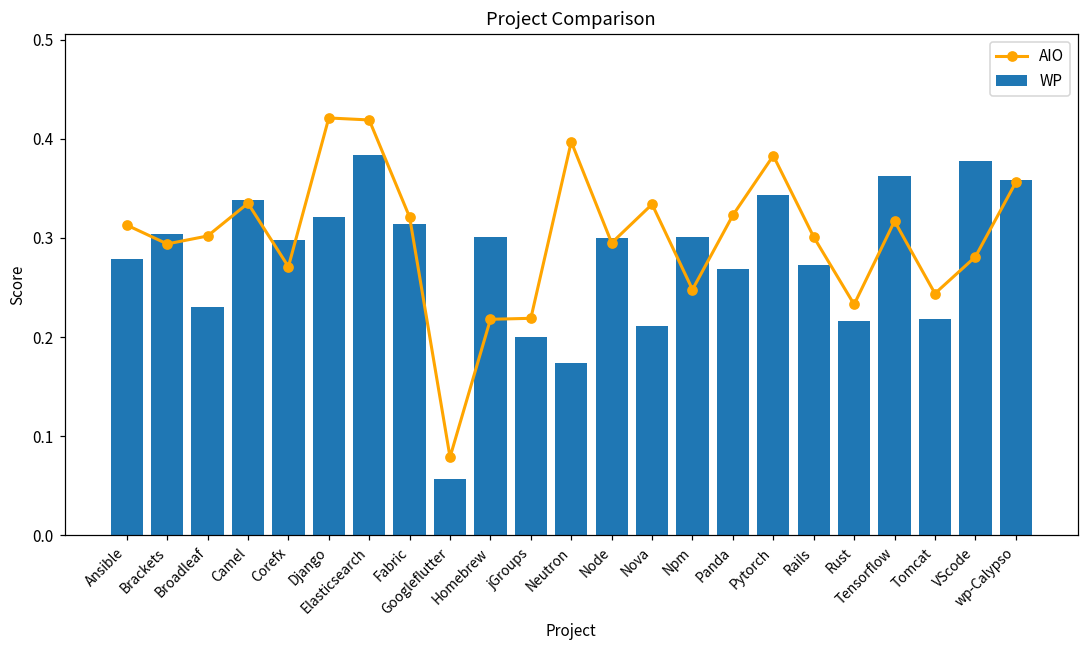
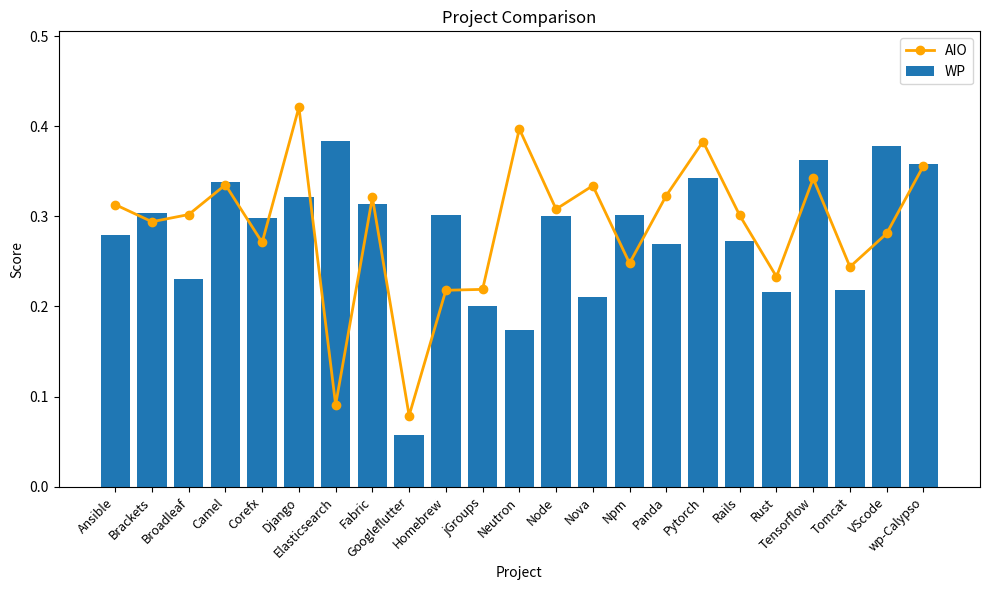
AIO, Elasticsearch: 0.42 -> 0.09
AIO, Node: 0.30 -> 0.31
AIO, Tensorflow: 0.32 -> 0.34
